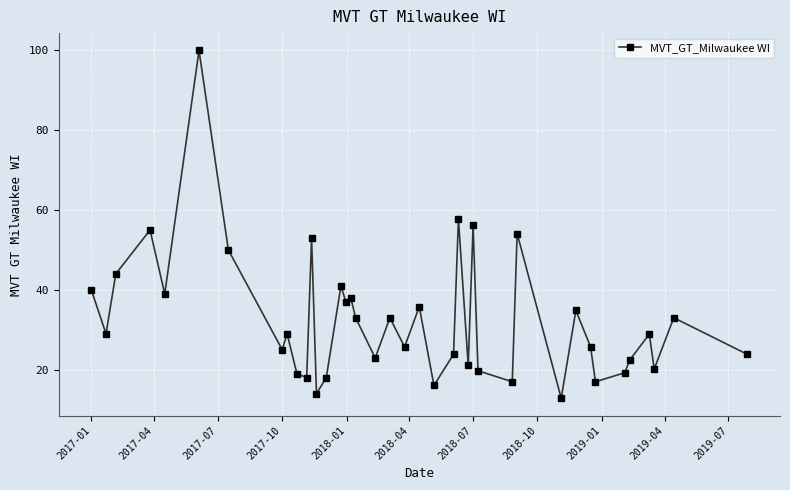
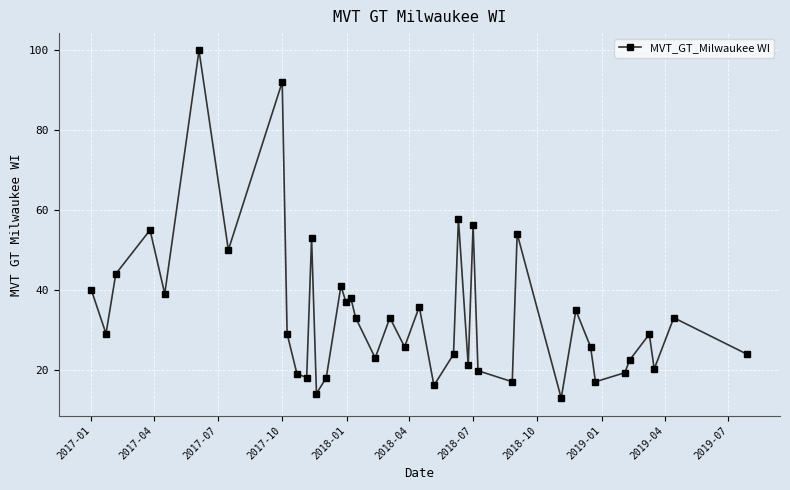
2017-10: 25 -> 92
